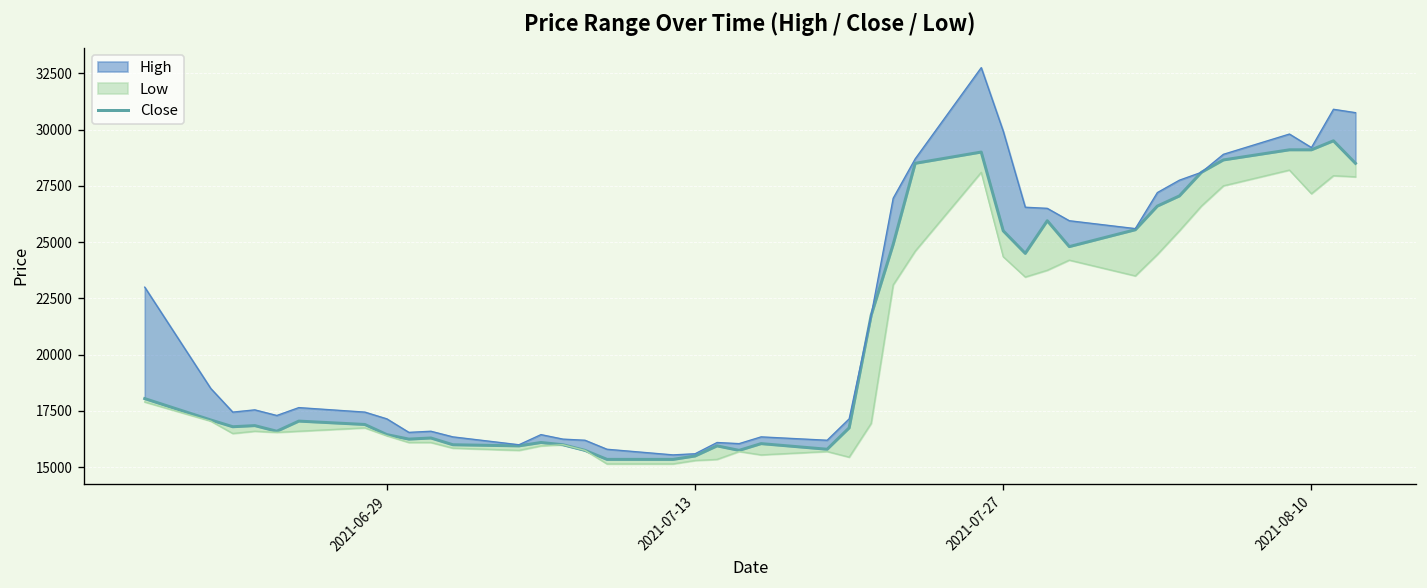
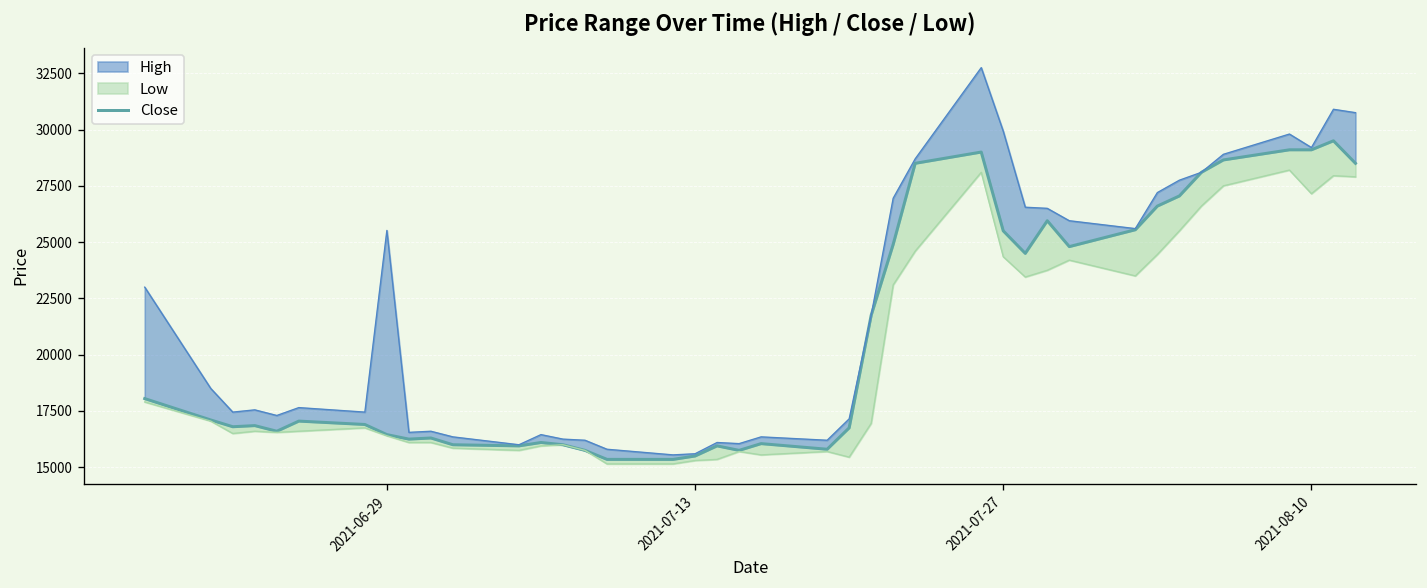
High, 2021-06-29: 17200 -> 25500
